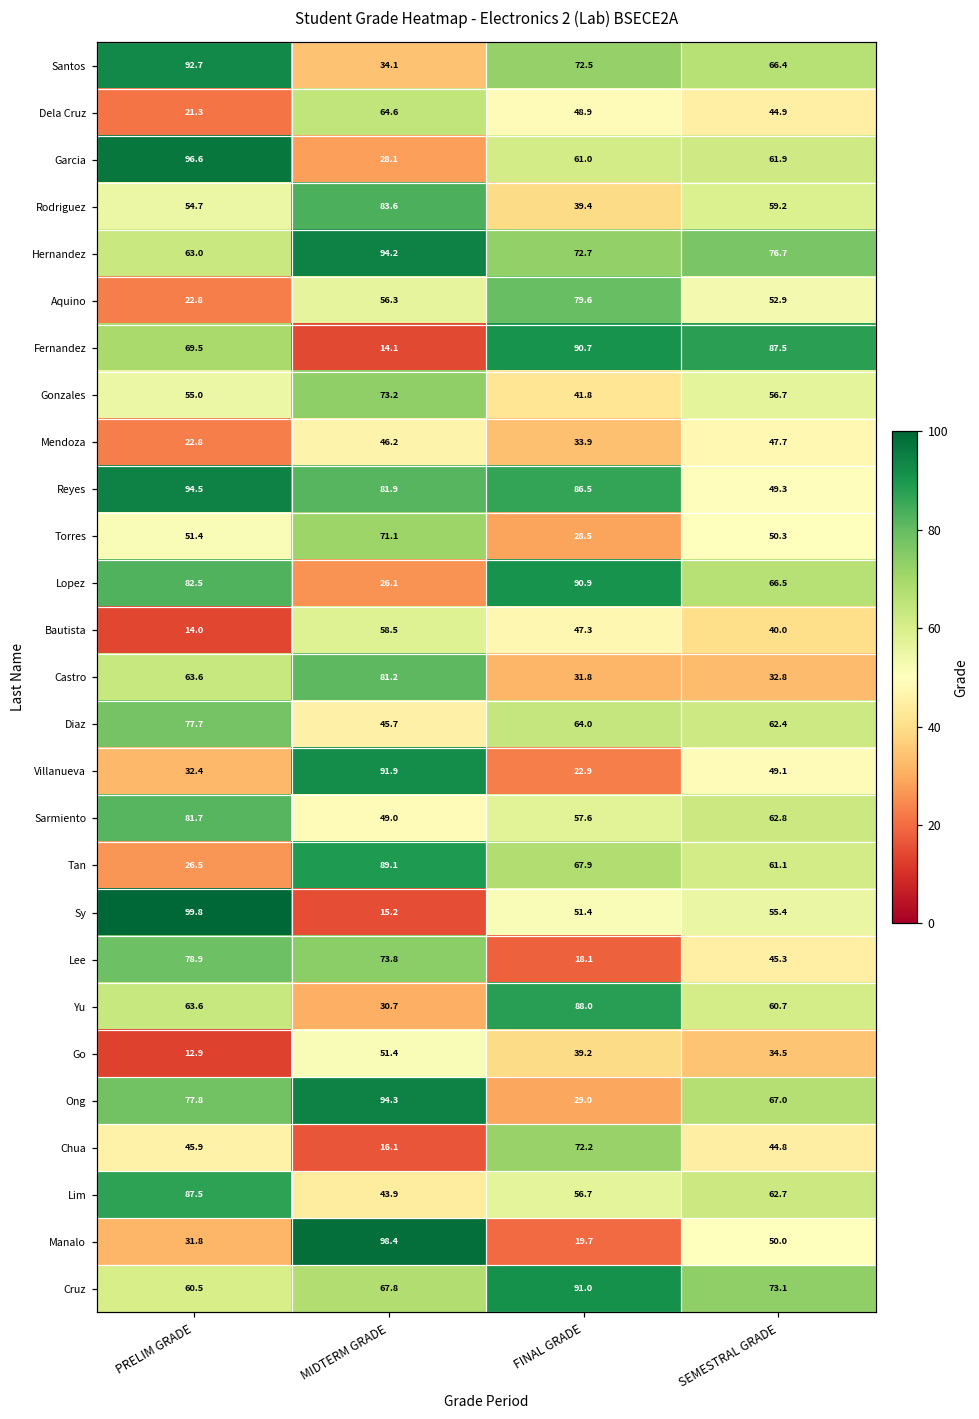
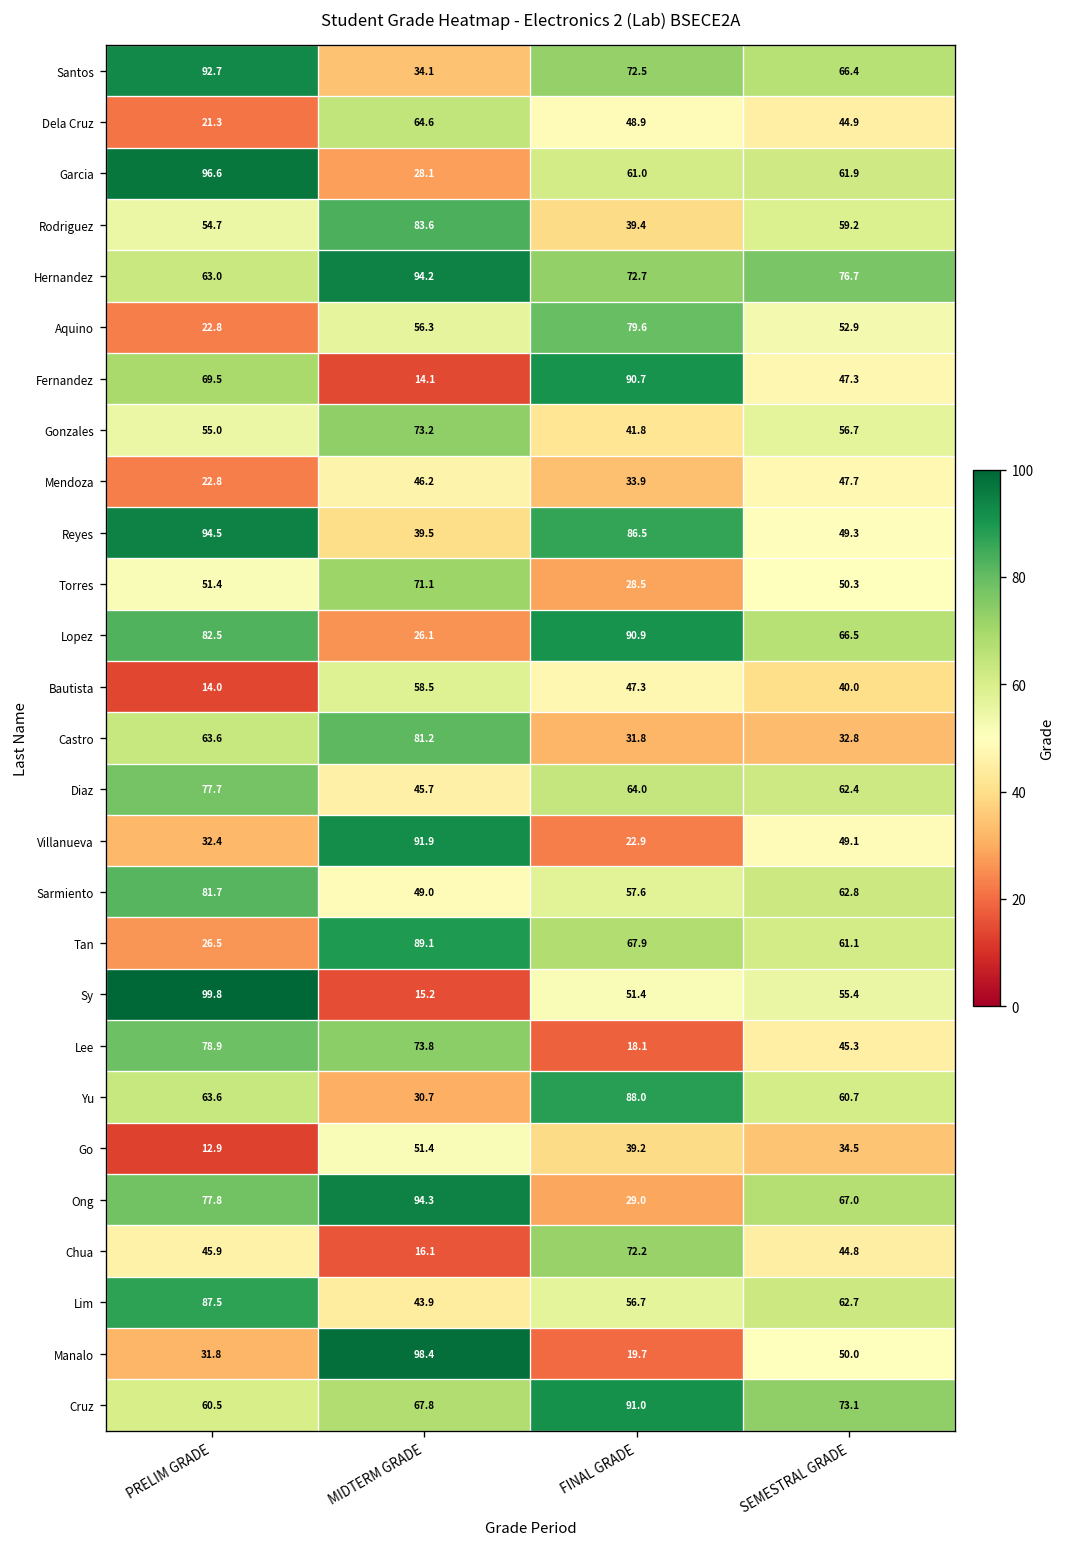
Fernandez, SEMESTRAL GRADE: 87.5 -> 47.3
Reyes, MIDTERM GRADE: 81.9 -> 39.5
